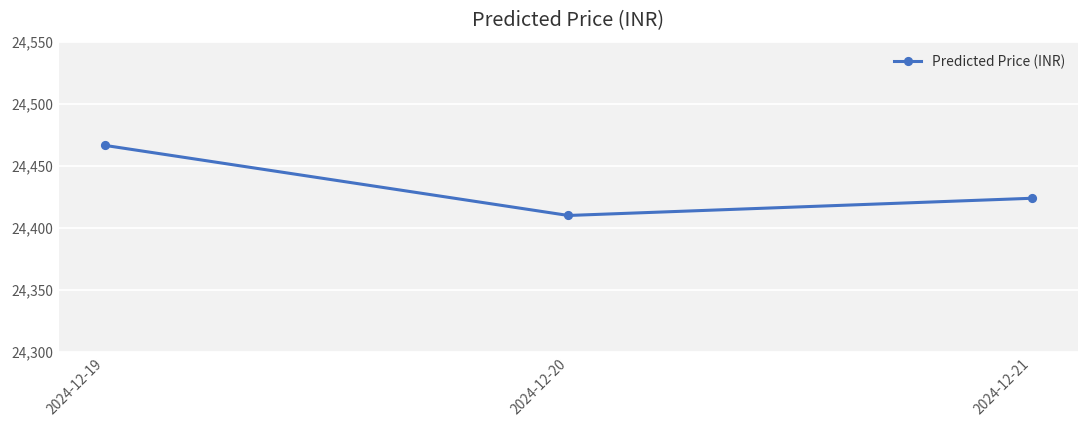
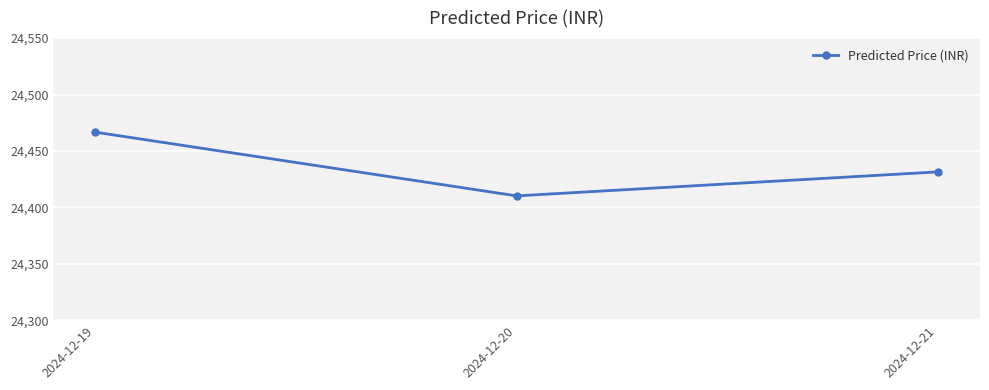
2024-12-21: 24,424 -> 24,431
